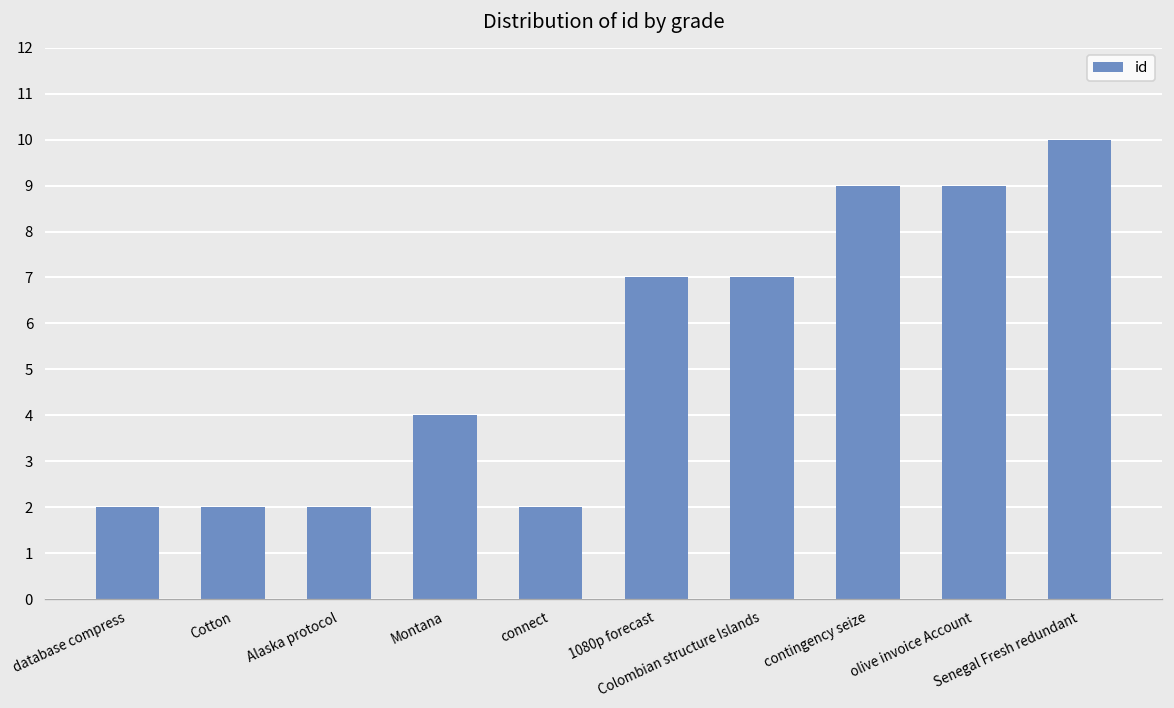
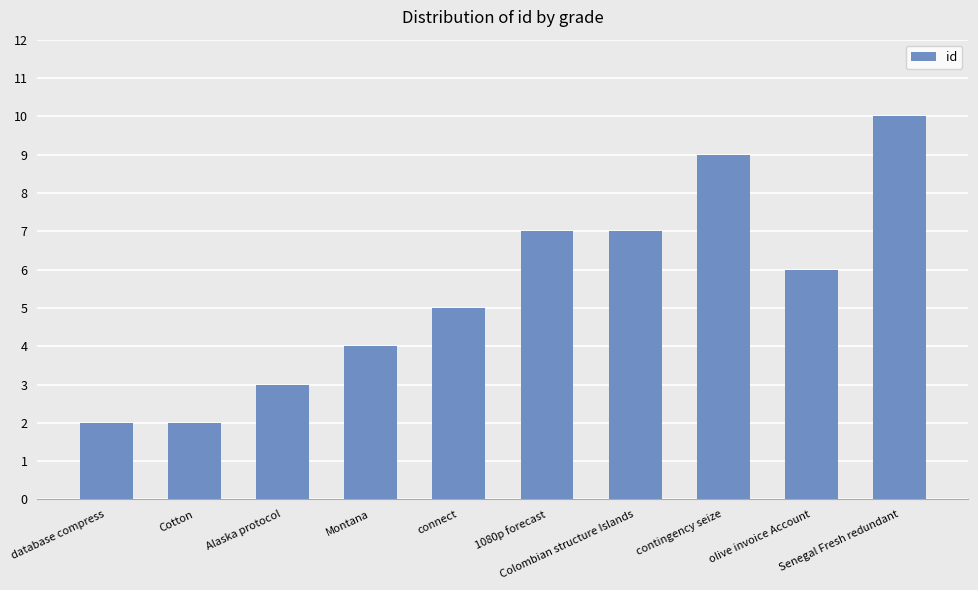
Alaska protocol: 2 -> 3
connect: 2 -> 5
olive invoice Account: 9 -> 6
